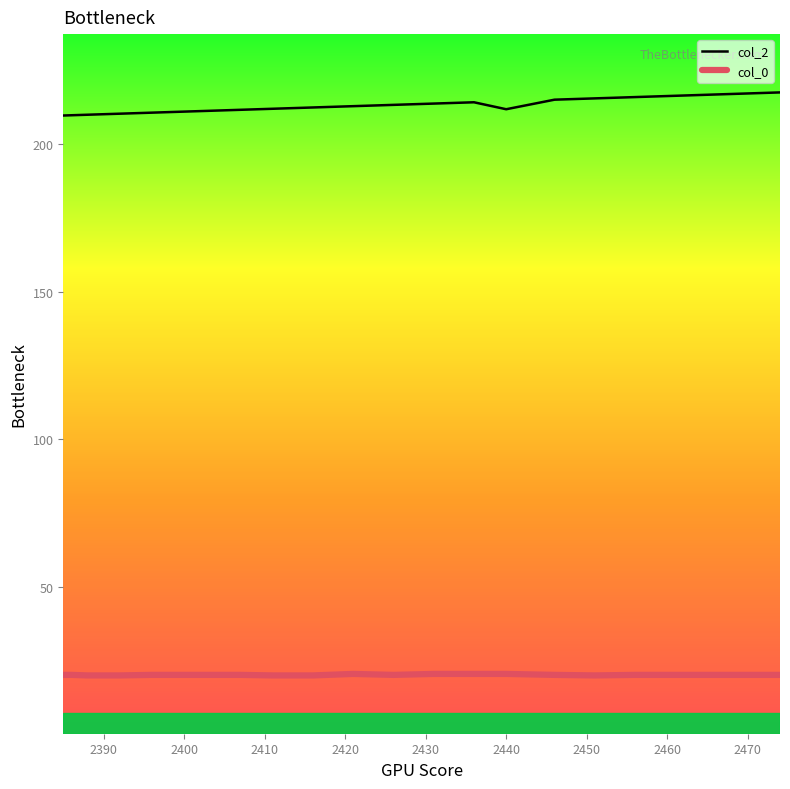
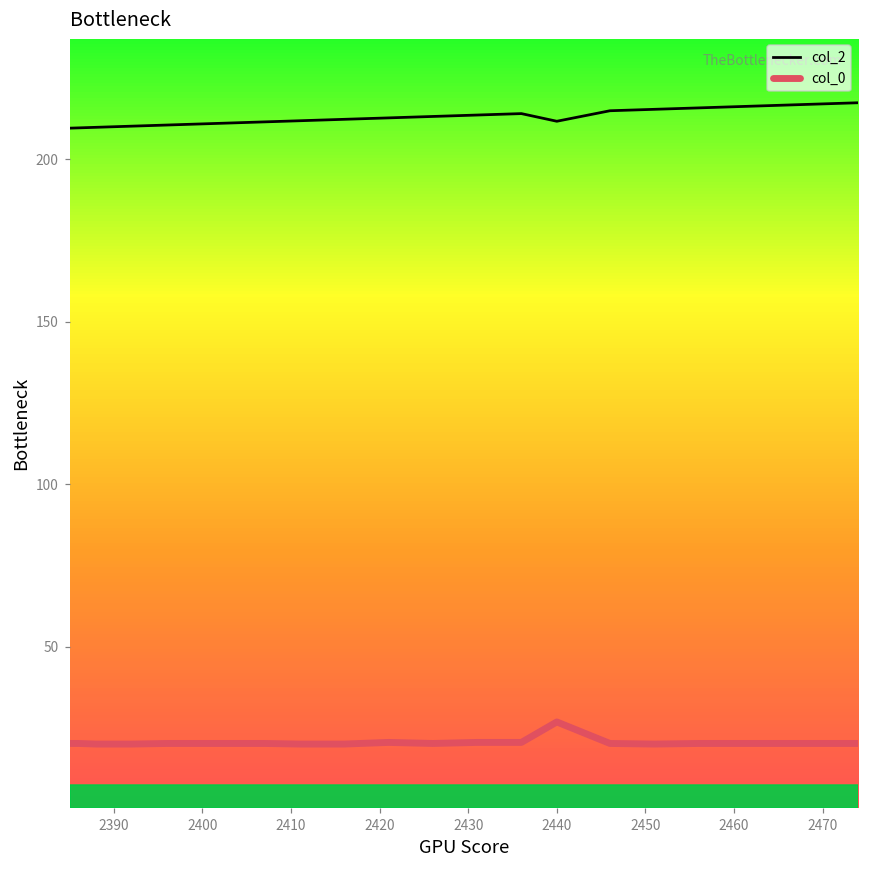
col_0, 2440: 21 -> 27
